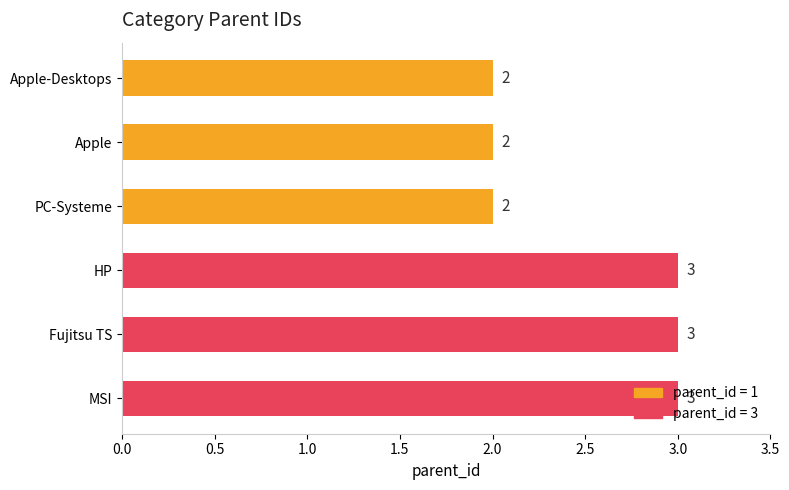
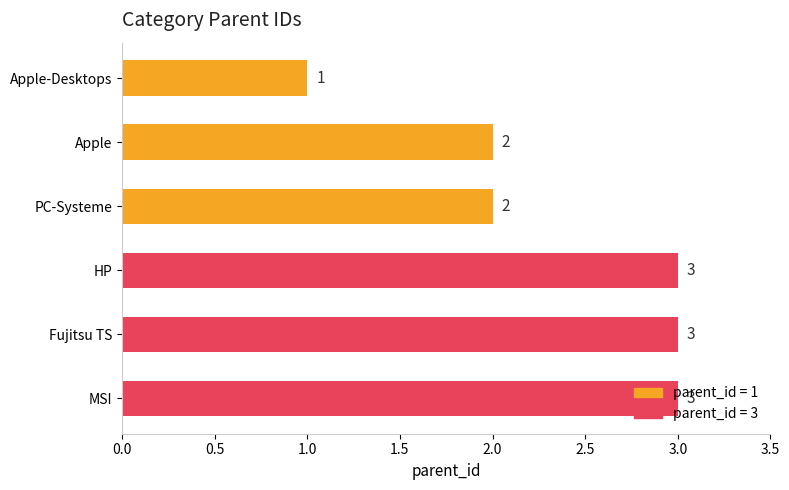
Apple-Desktops: 2 -> 1
